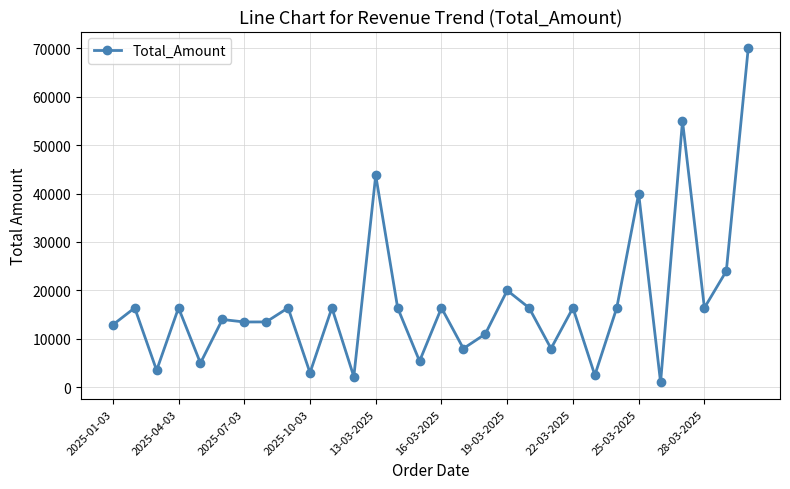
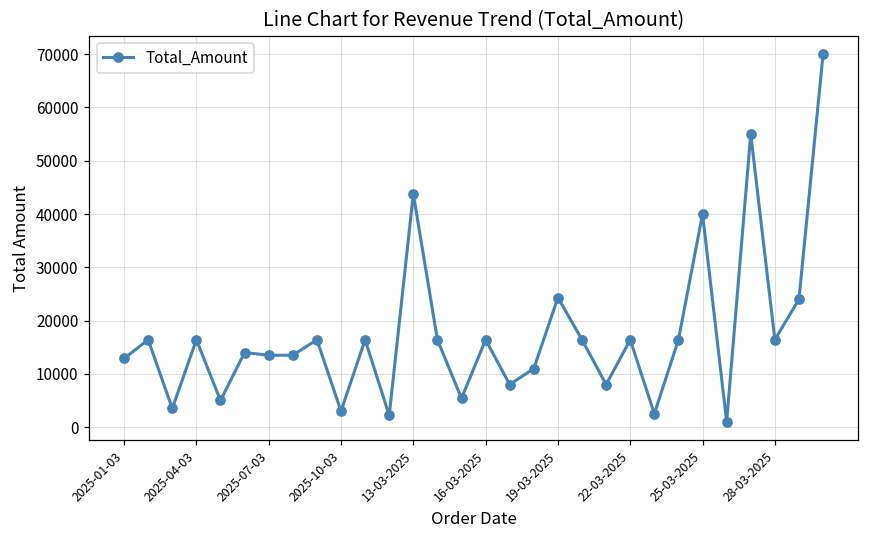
19-03-2025: 20000 -> 24000
